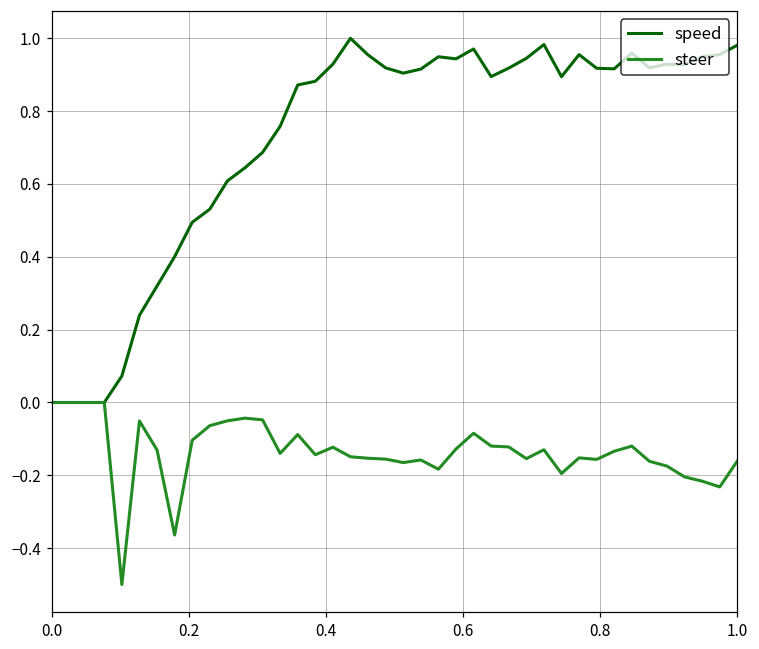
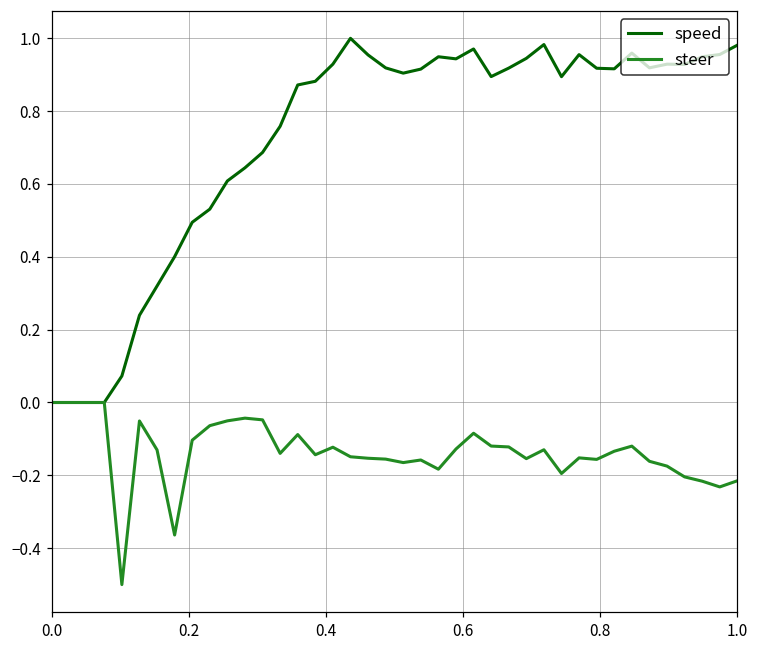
steer, 1.0: -0.16 -> -0.21
